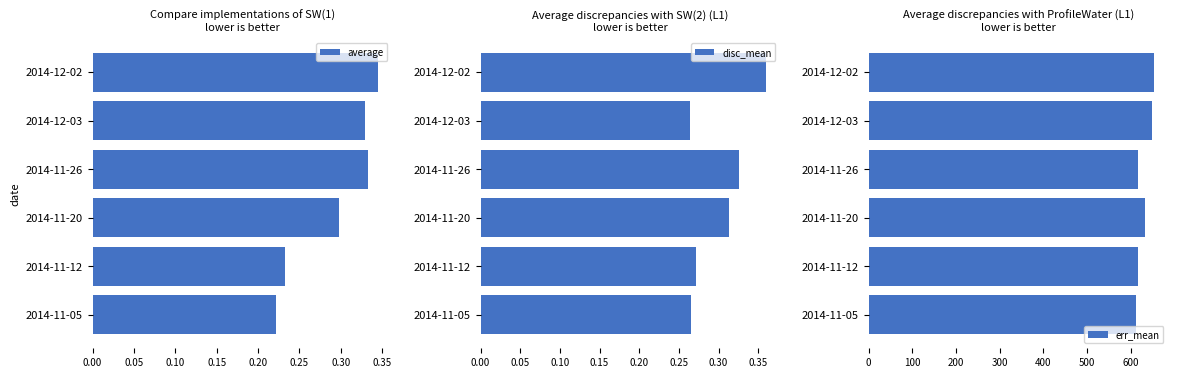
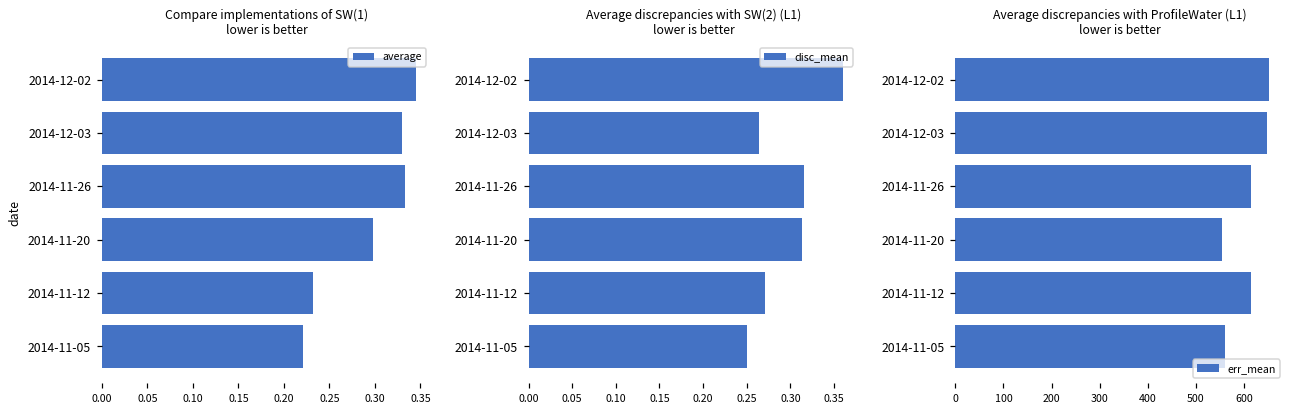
Average discrepancies with SW(2) (L1) lower is better, 2014-11-26: 0.33 -> 0.32
Average discrepancies with SW(2) (L1) lower is better, 2014-11-05: 0.26 -> 0.25
Average discrepancies with ProfileWater (L1) lower is better, 2014-11-20: 630 -> 550
Average discrepancies with ProfileWater (L1) lower is better, 2014-11-05: 610 -> 560
